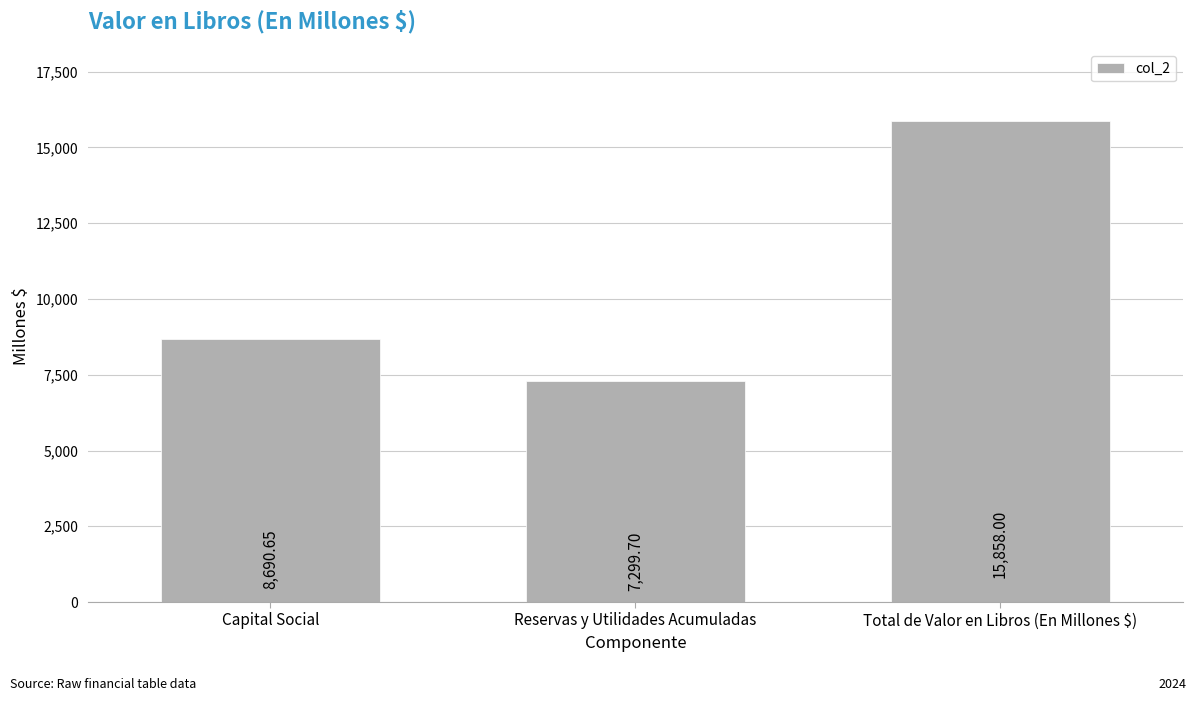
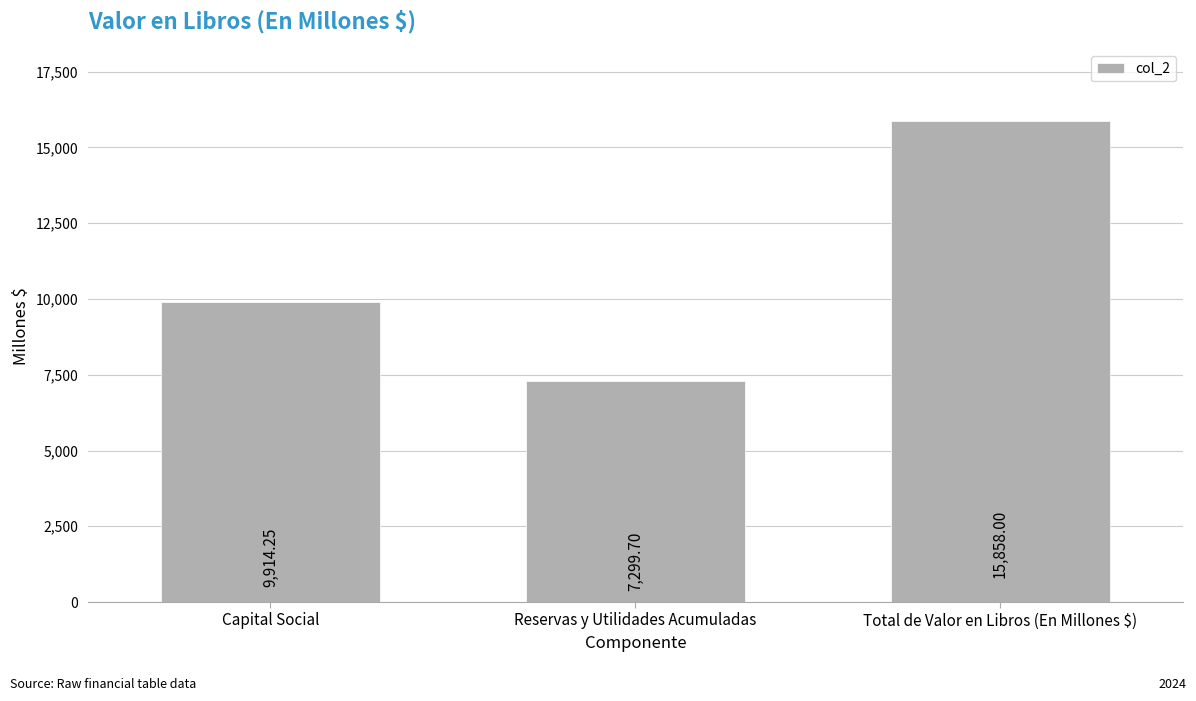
Capital Social: 8,690.65 -> 9,914.25
